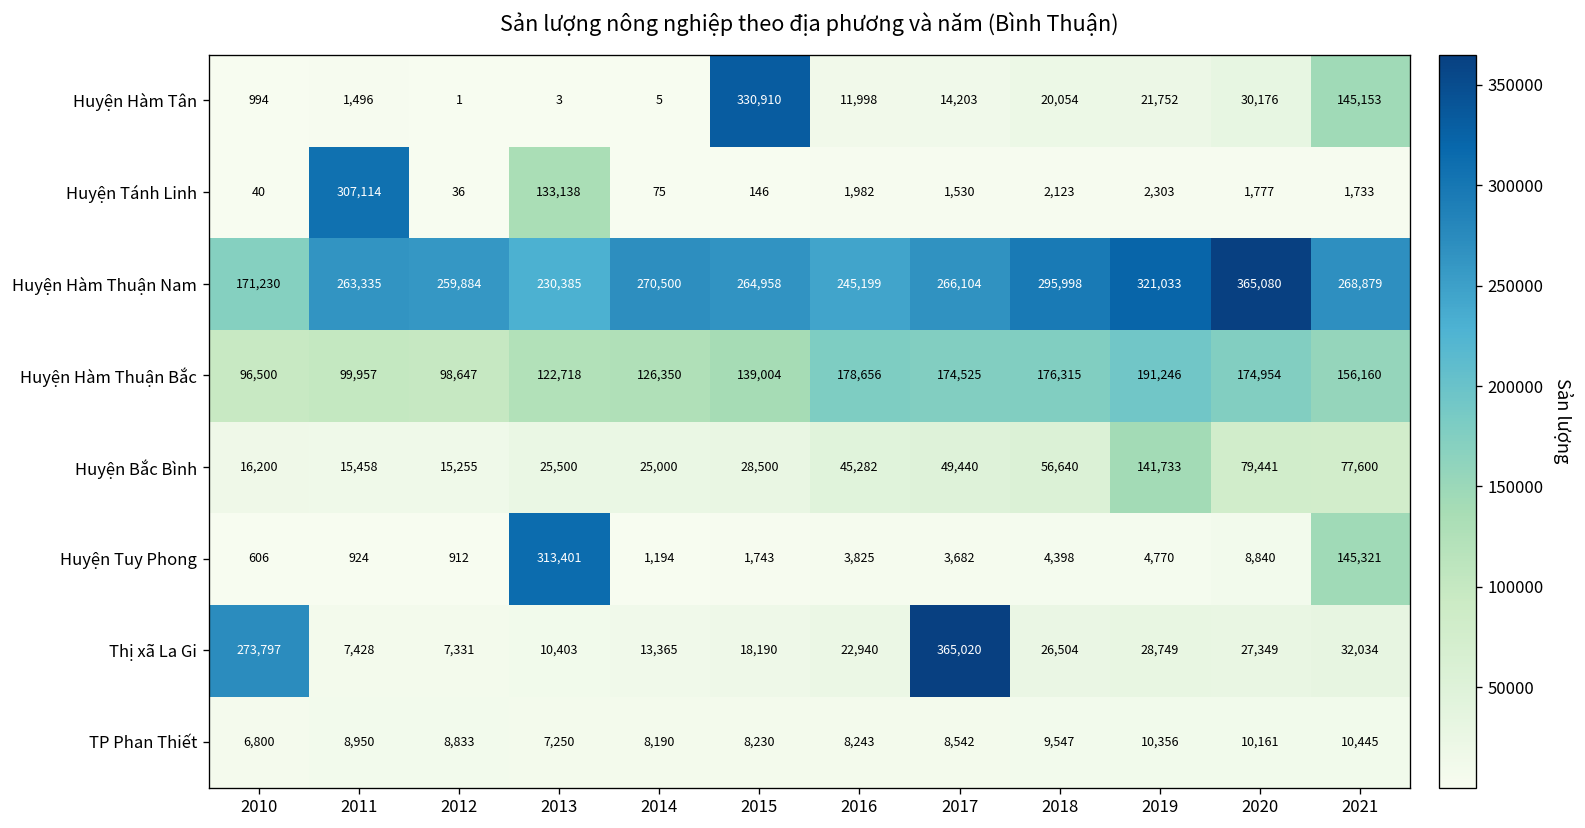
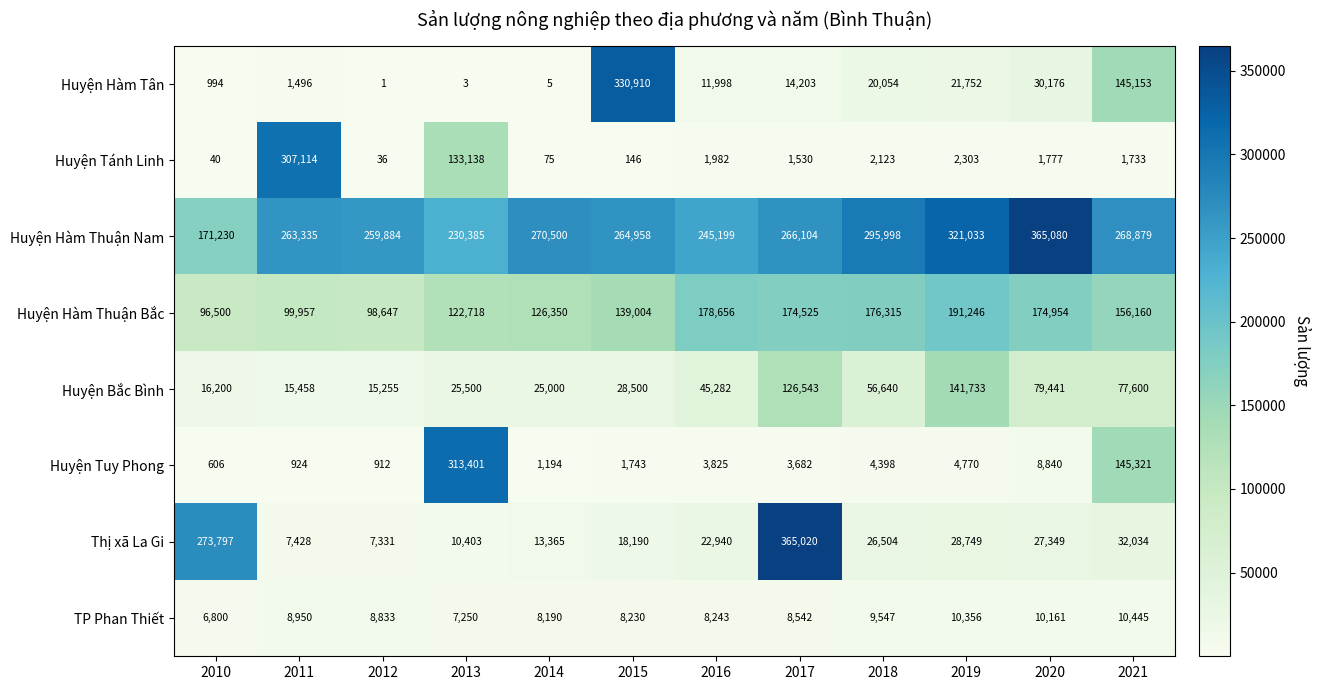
Huyện Bắc Bình, 2017: 49,440 -> 126,543
